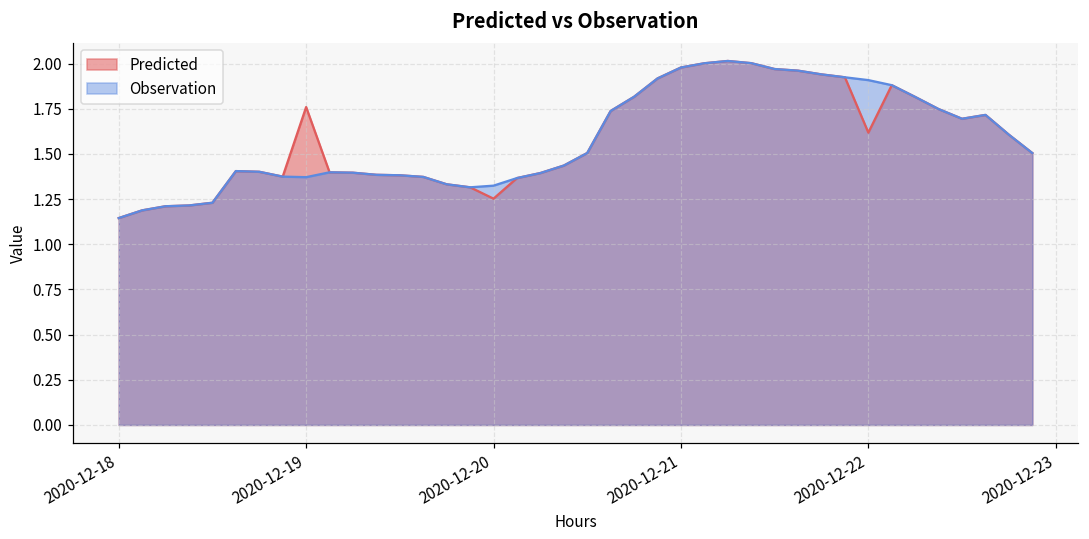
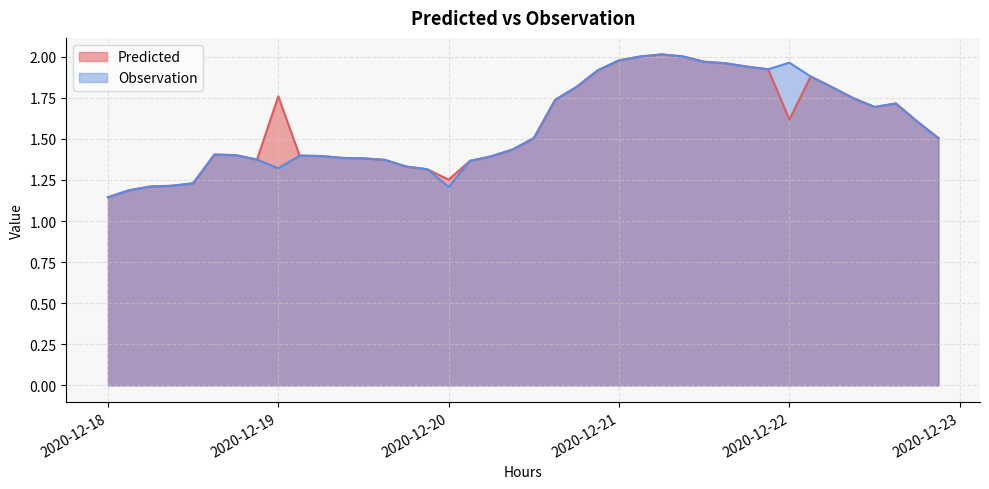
Observation, 2020-12-19: 1.37 -> 1.32
Observation, 2020-12-20: 1.32 -> 1.21
Observation, 2020-12-22: 1.91 -> 1.96
